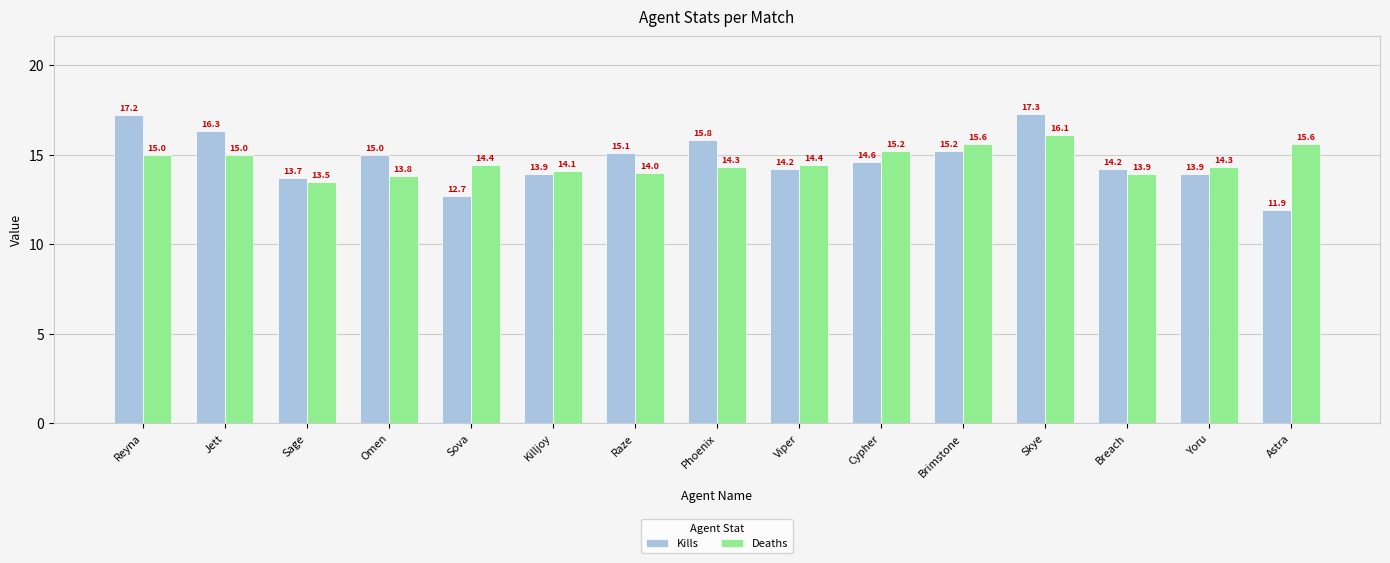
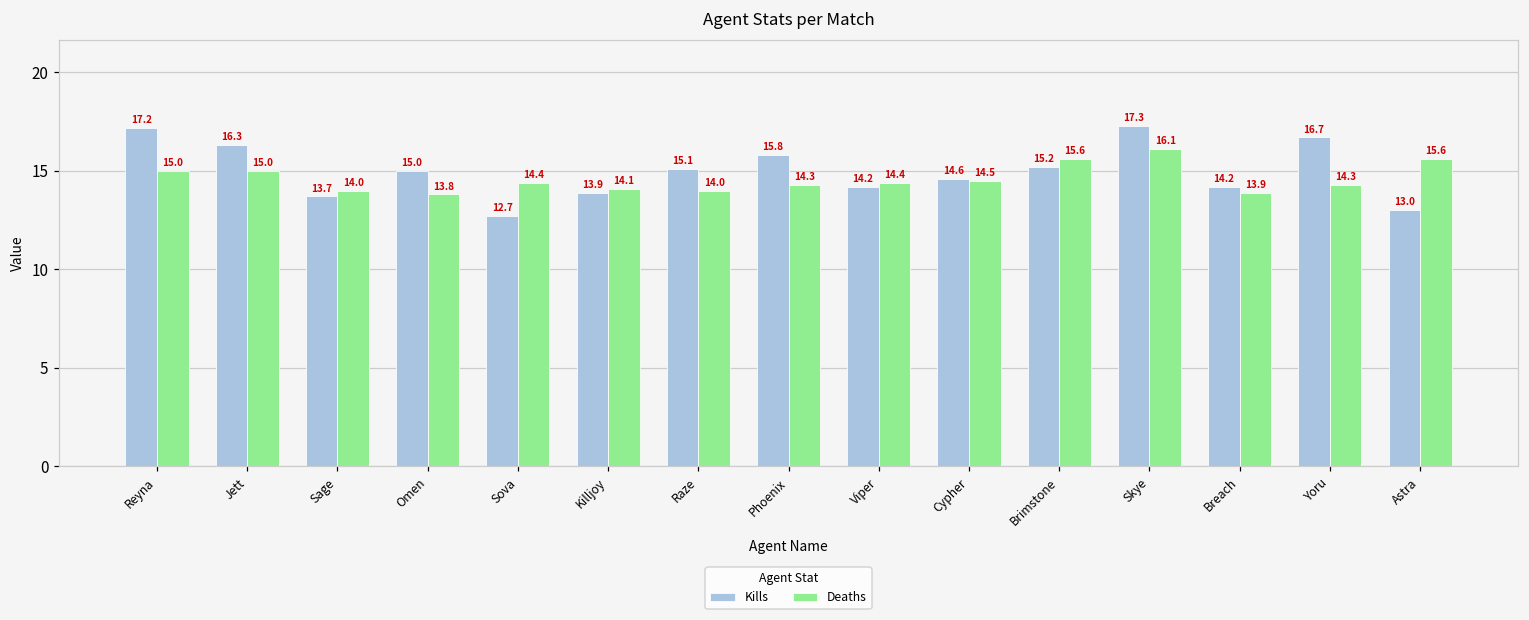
Deaths, Sage: 13.5 -> 14.0
Deaths, Cypher: 15.2 -> 14.5
Kills, Yoru: 13.9 -> 16.7
Kills, Astra: 11.9 -> 13.0
